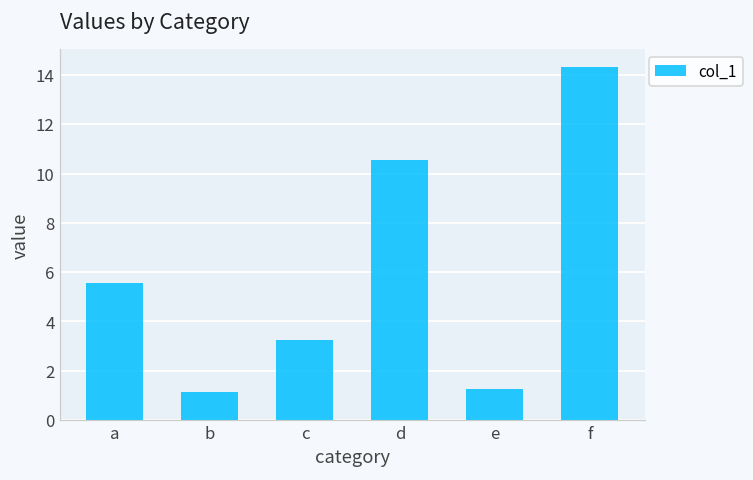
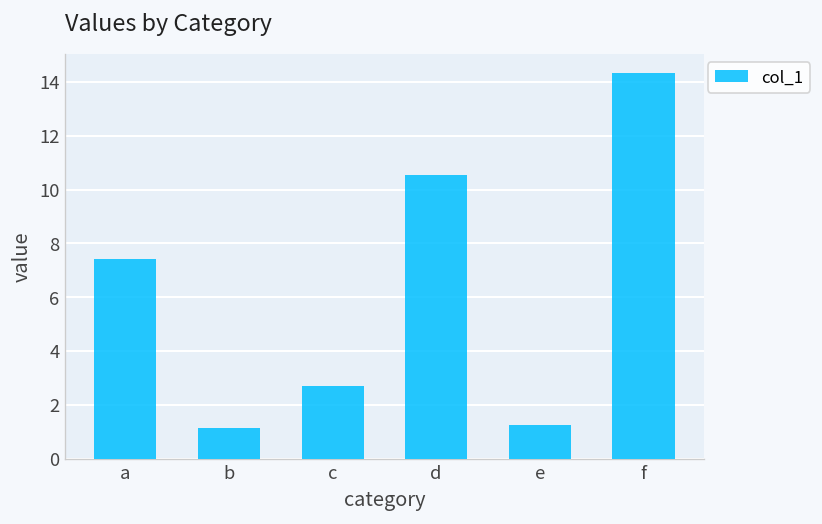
a: 5.6 -> 7.4
c: 3.3 -> 2.7
